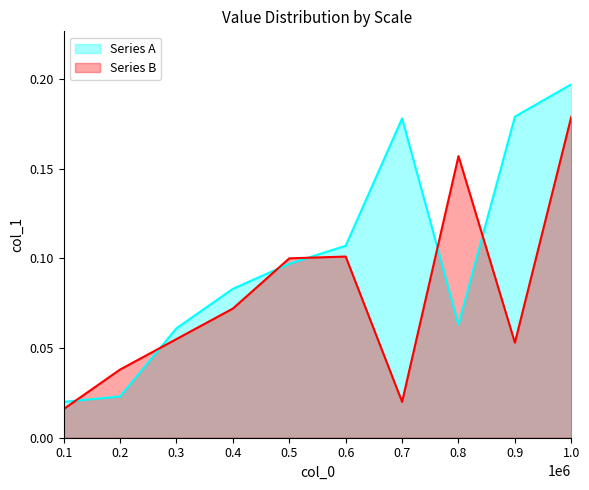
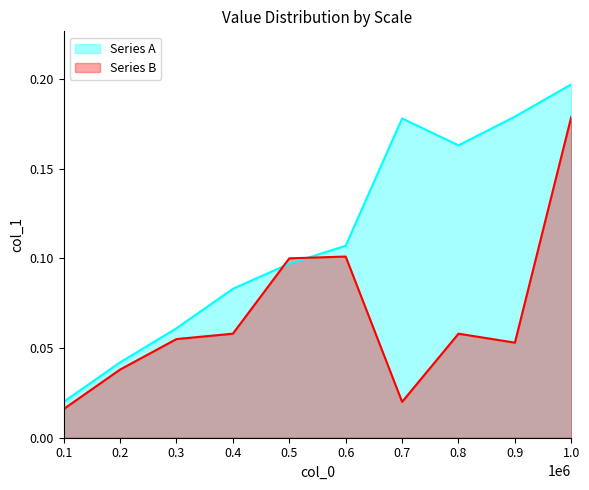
Series A, 0.2: 0.023 -> 0.042
Series B, 0.4: 0.072 -> 0.058
Series A, 0.8: 0.063 -> 0.163
Series B, 0.8: 0.157 -> 0.058
